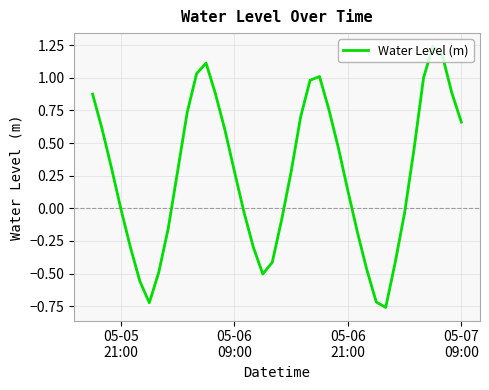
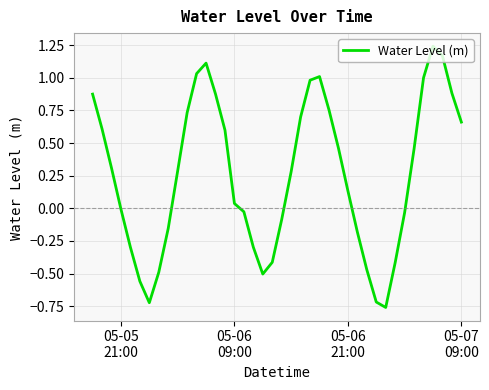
05-06 09:00: 0.28 -> 0.04
